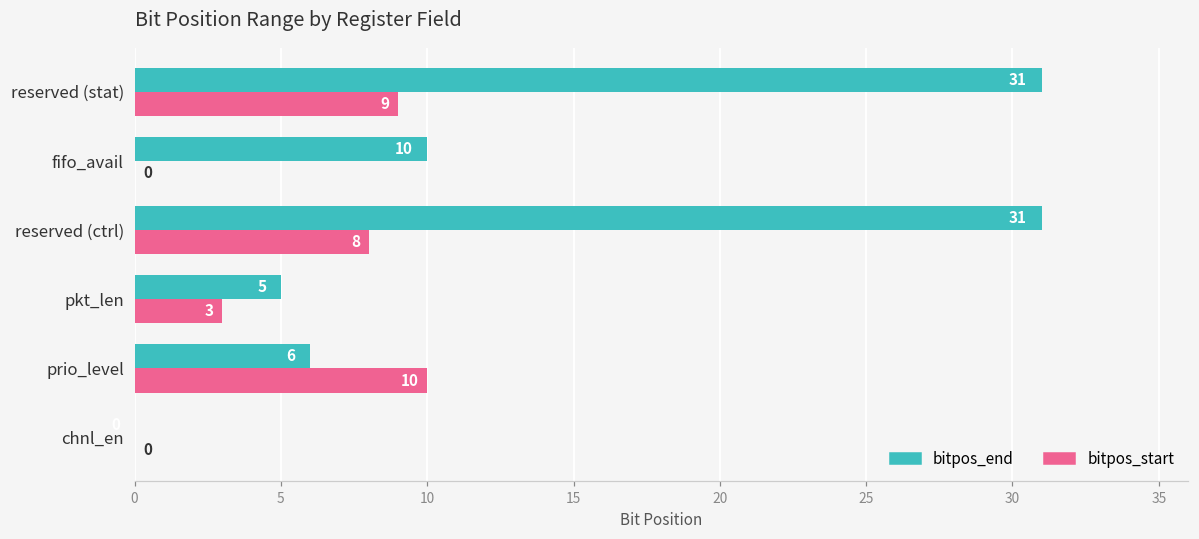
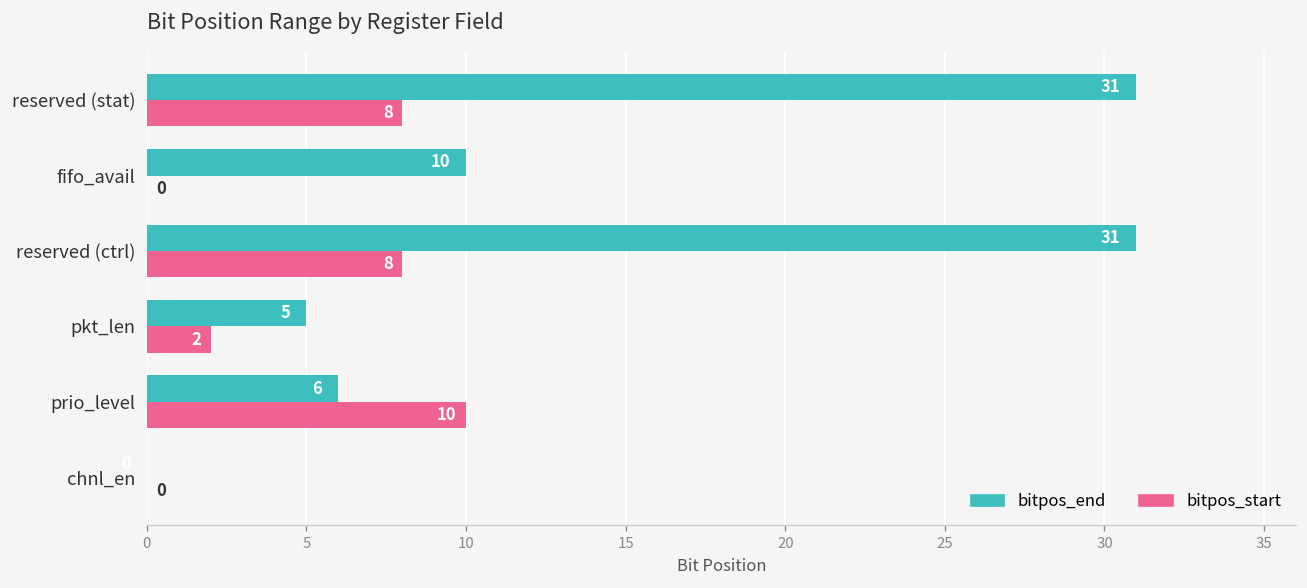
bitpos_start, reserved (stat): 9 -> 8
bitpos_start, pkt_len: 3 -> 2
